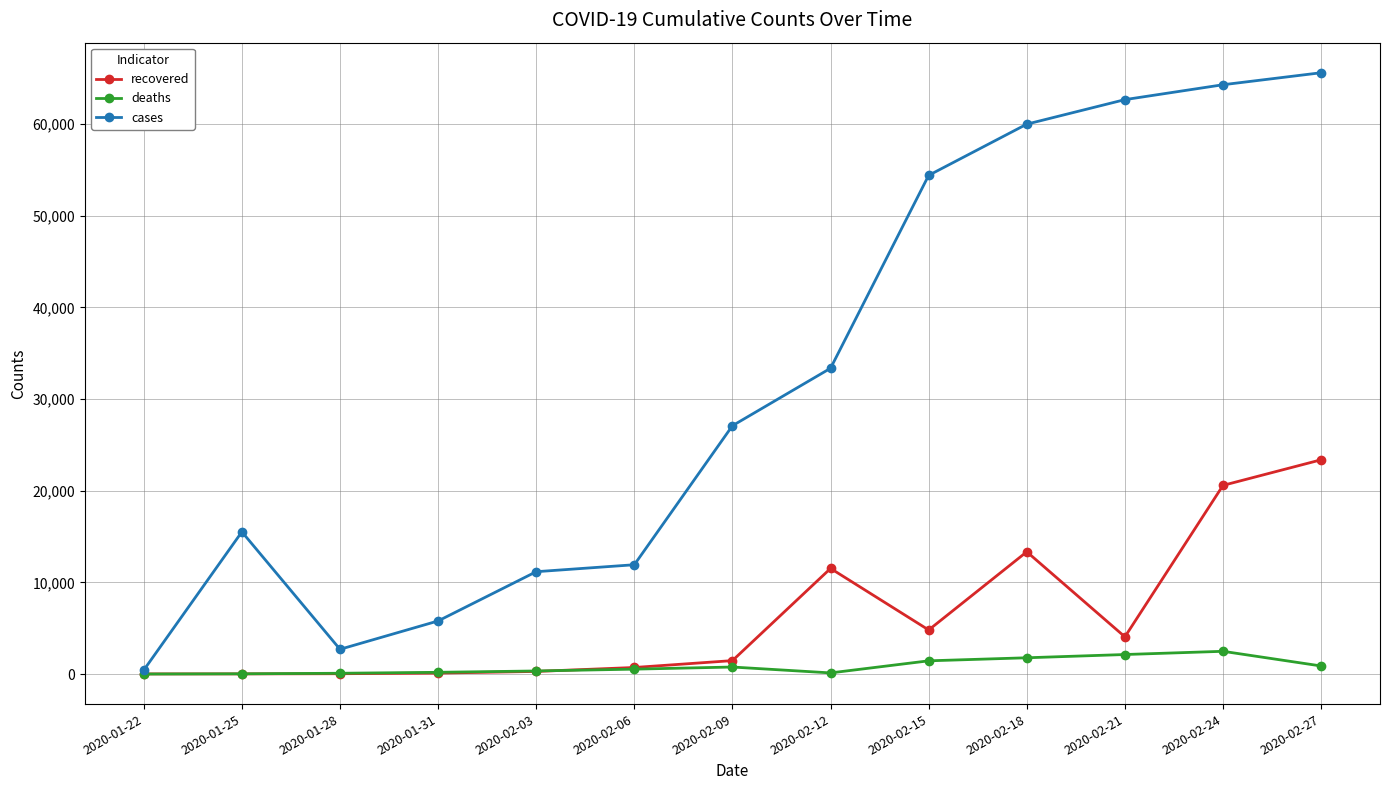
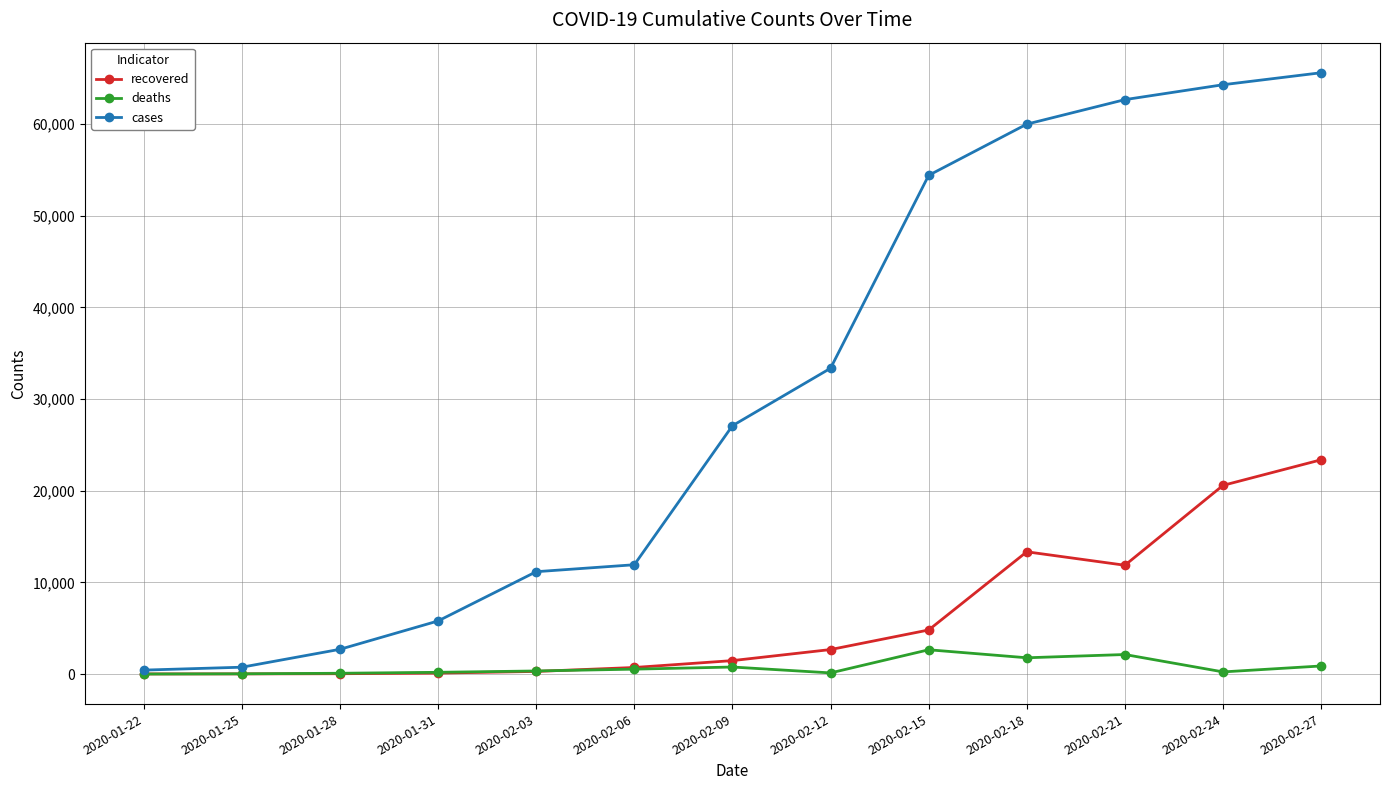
cases, 2020-01-25: 16,000 -> 1,000
recovered, 2020-02-12: 12,000 -> 3,000
deaths, 2020-02-15: 1,000 -> 3,000
recovered, 2020-02-21: 4,000 -> 12,000
deaths, 2020-02-24: 2,000 -> 0
